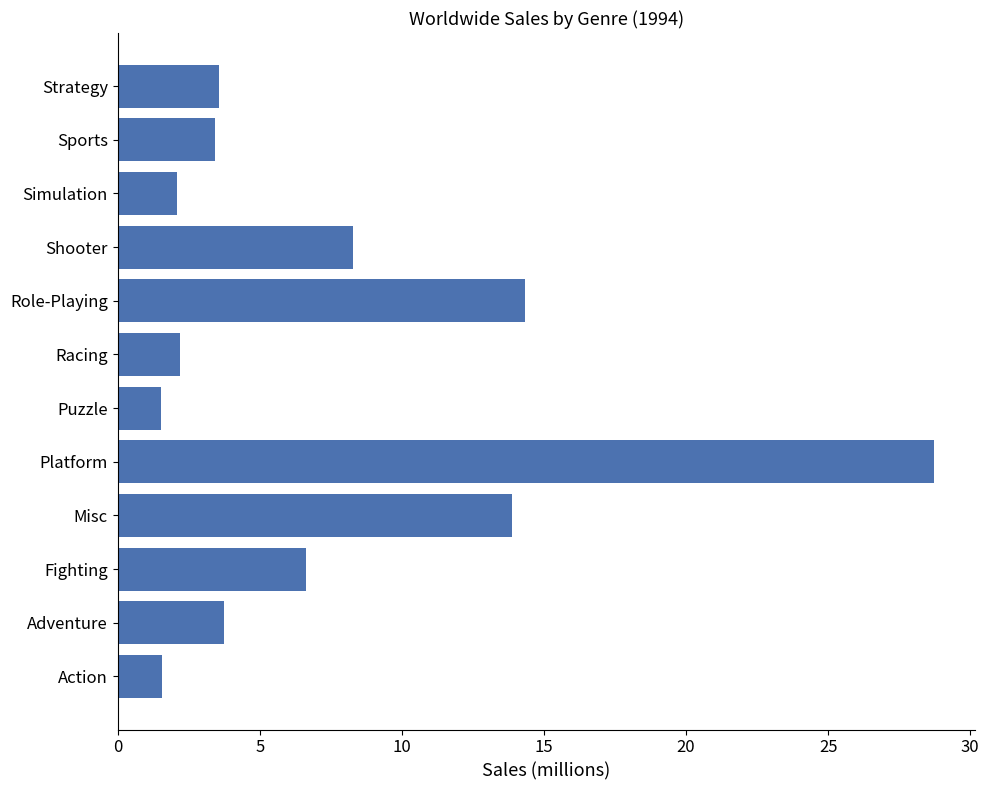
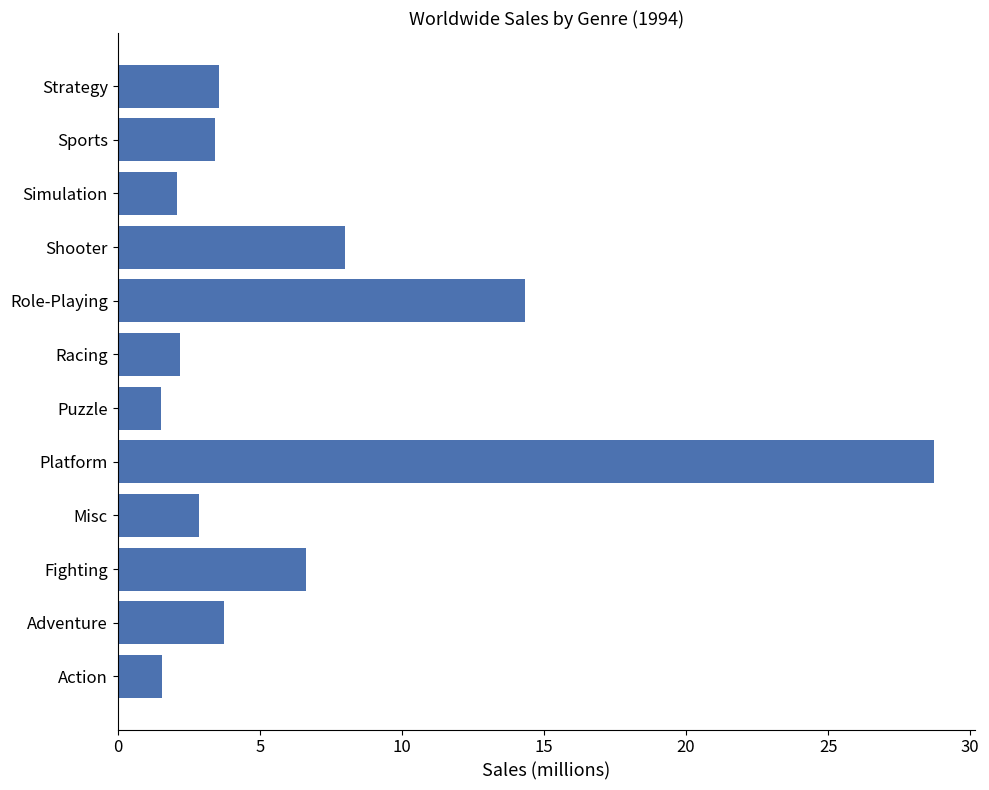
Shooter: 8.3 -> 8.0
Misc: 13.9 -> 2.9
